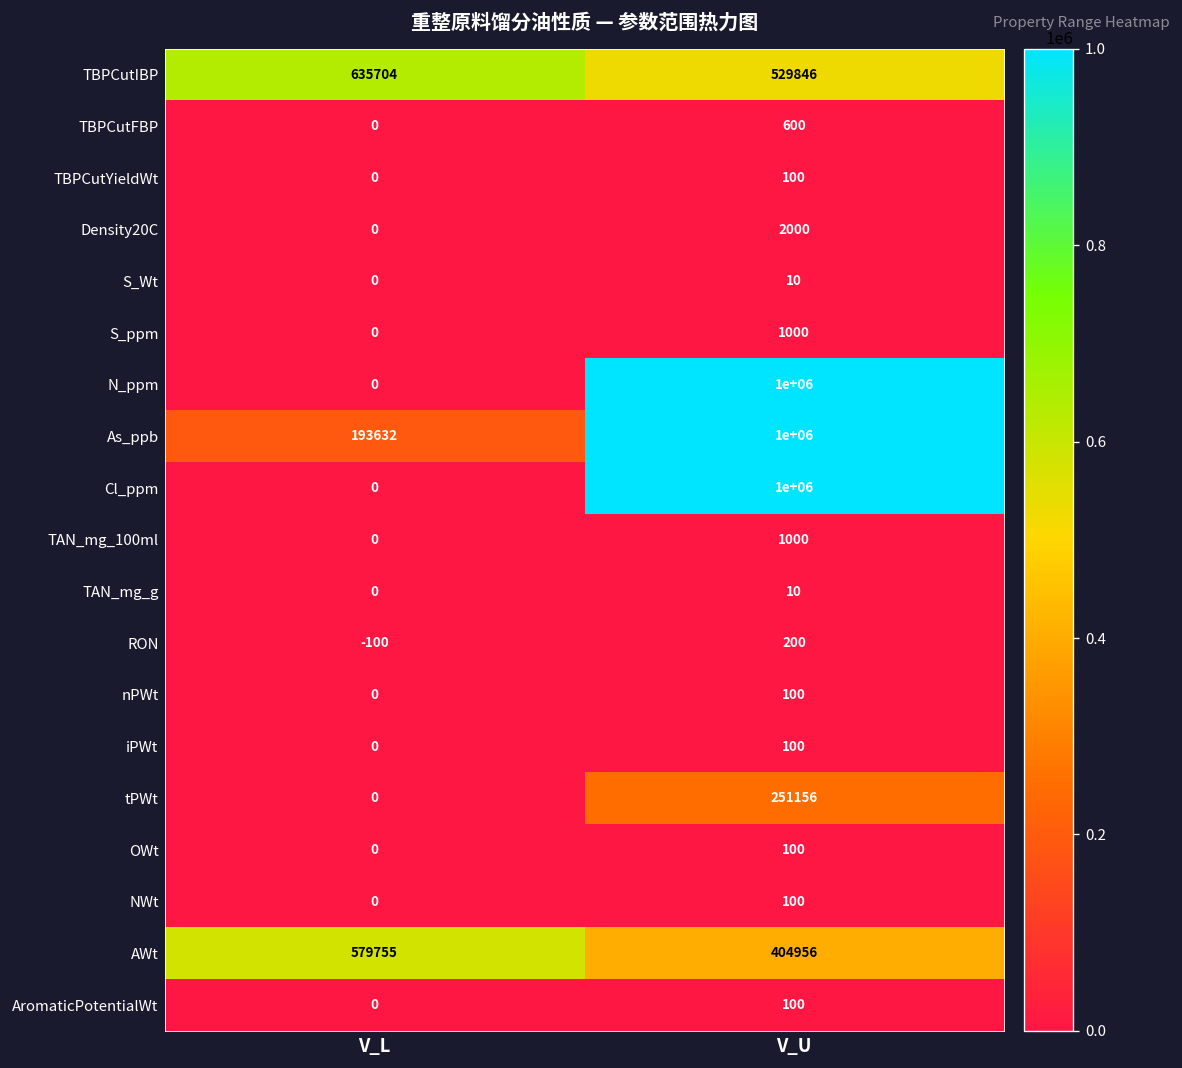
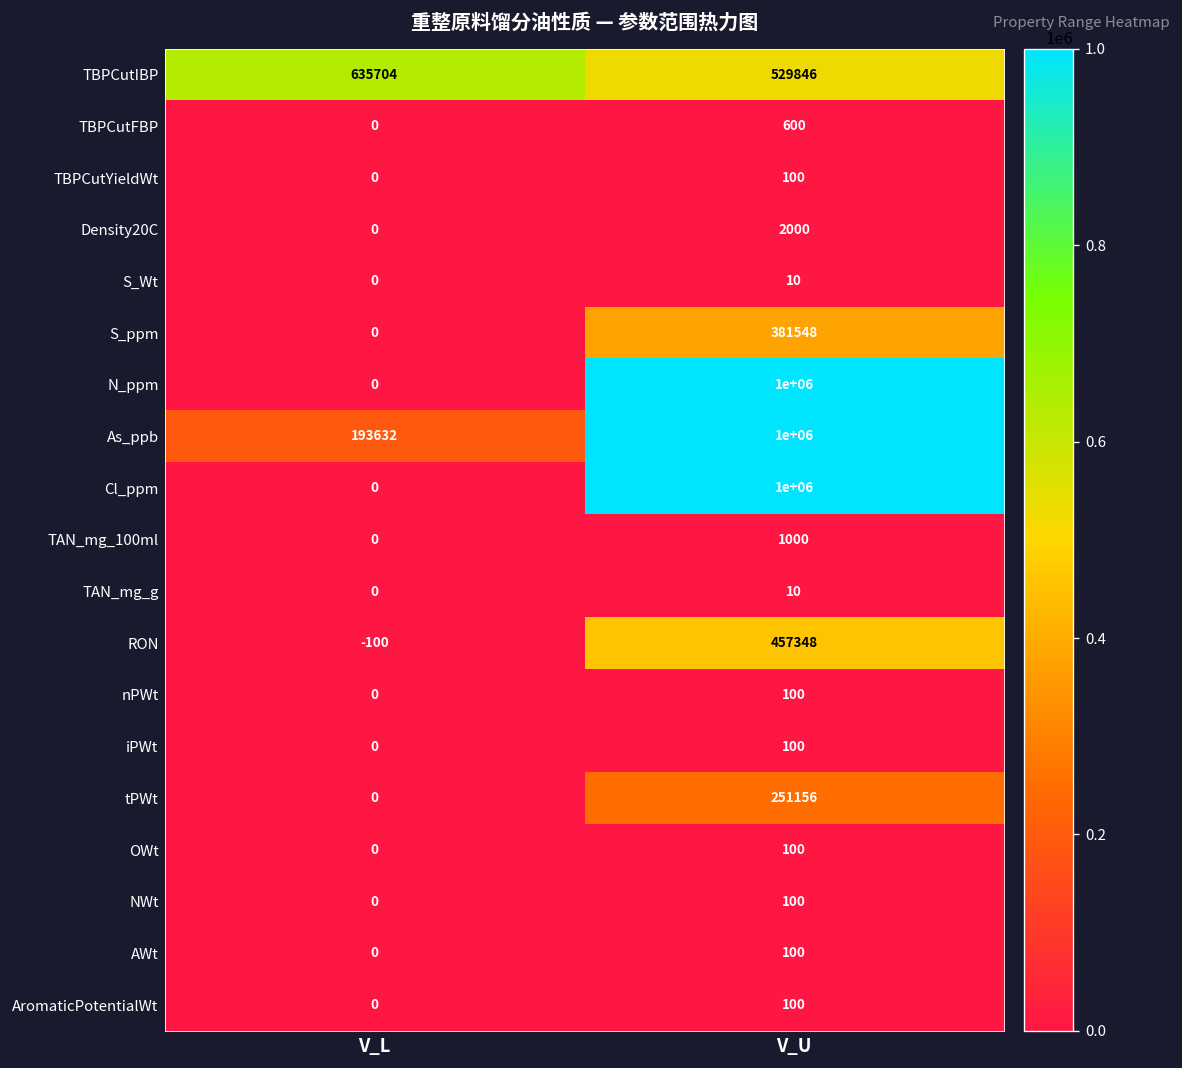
S_ppm, V_U: 1000 -> 381548
RON, V_U: 200 -> 457348
AWt, V_L: 579755 -> 0
AWt, V_U: 404956 -> 100
